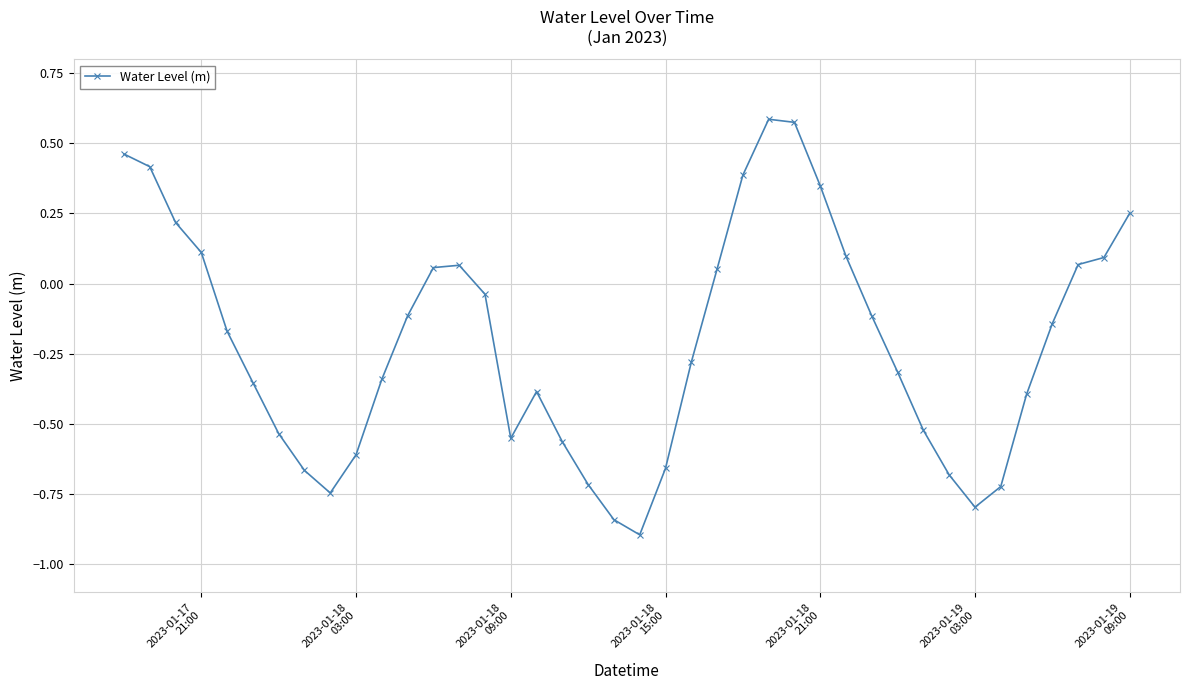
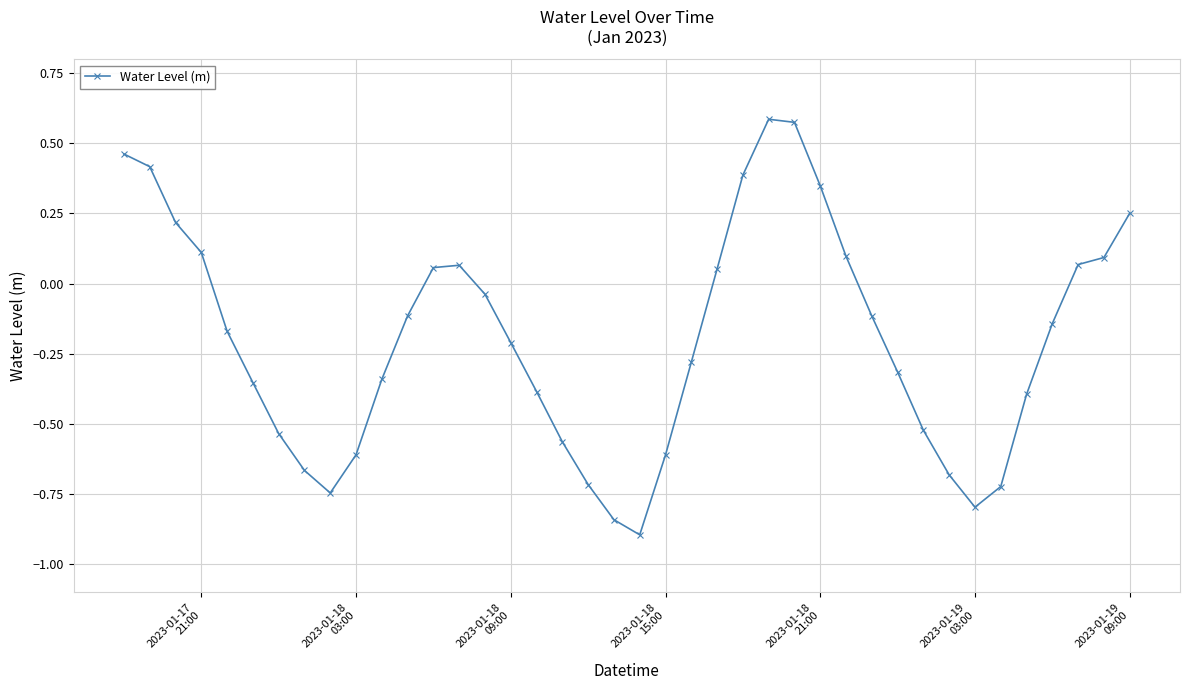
2023-01-18 09:00: -0.55 -> -0.21
2023-01-18 15:00: -0.66 -> -0.61
